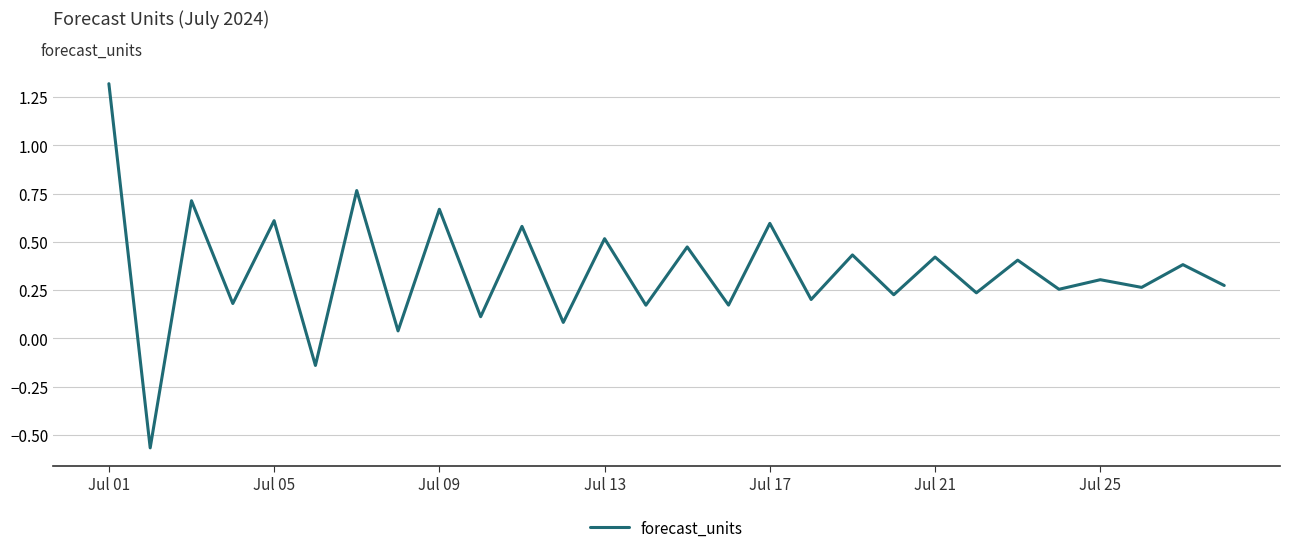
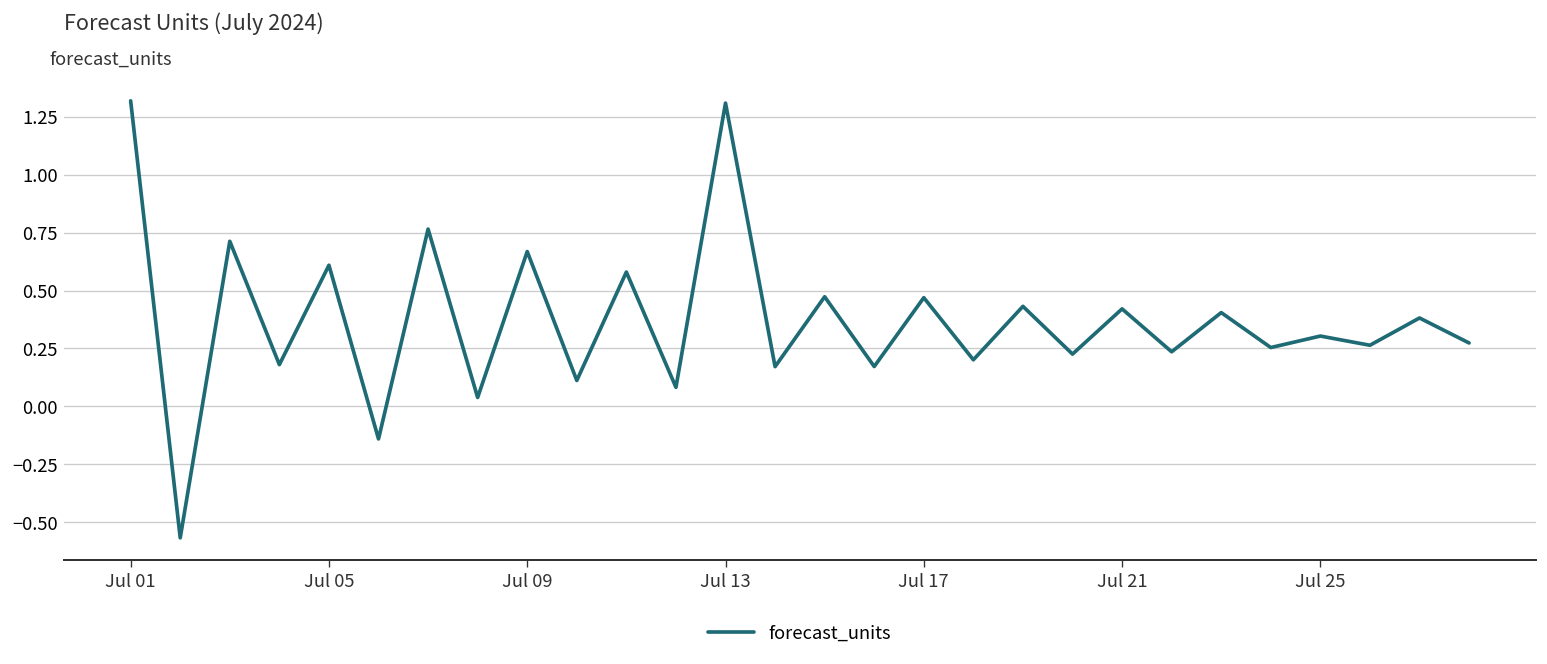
Jul 13: 0.52 -> 1.31
Jul 17: 0.60 -> 0.47
